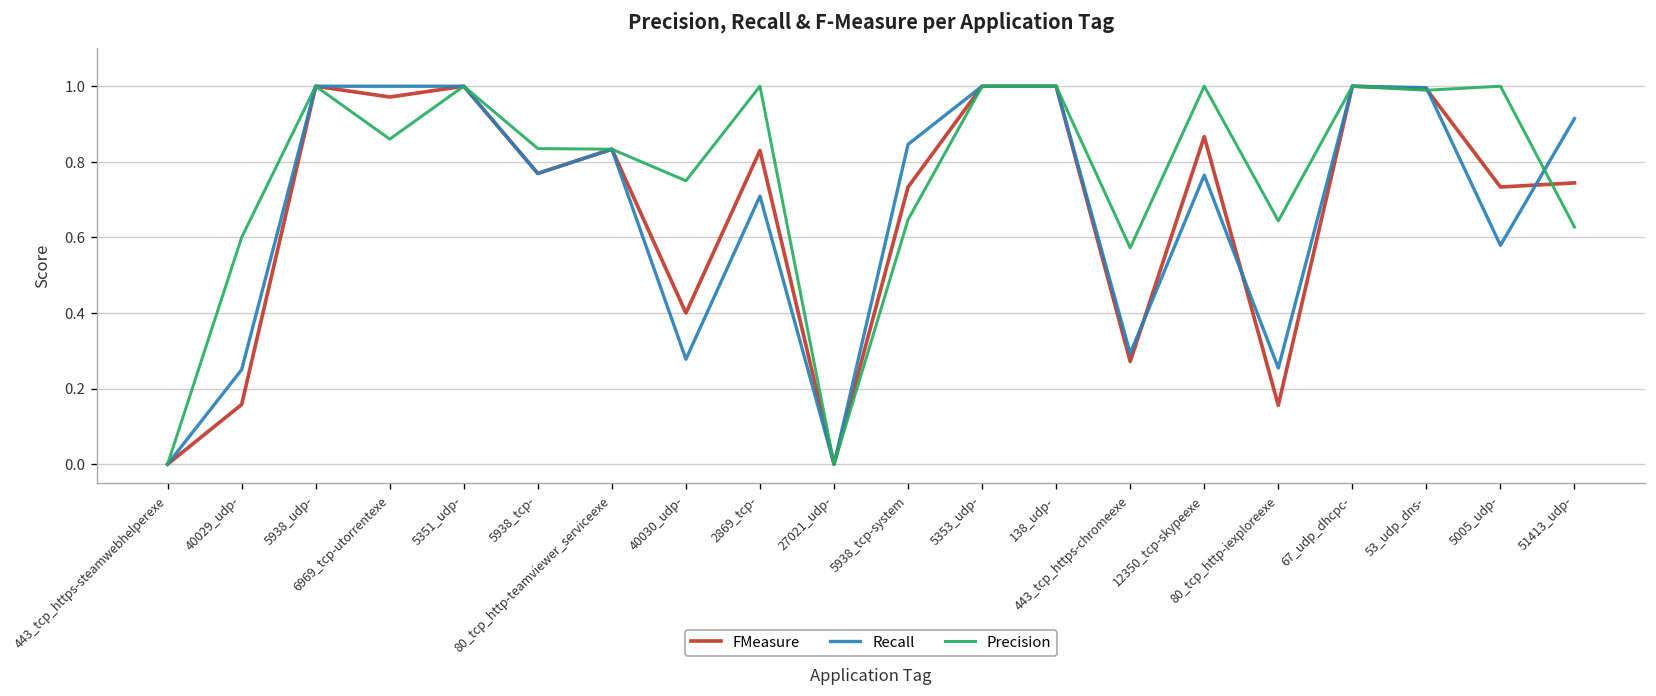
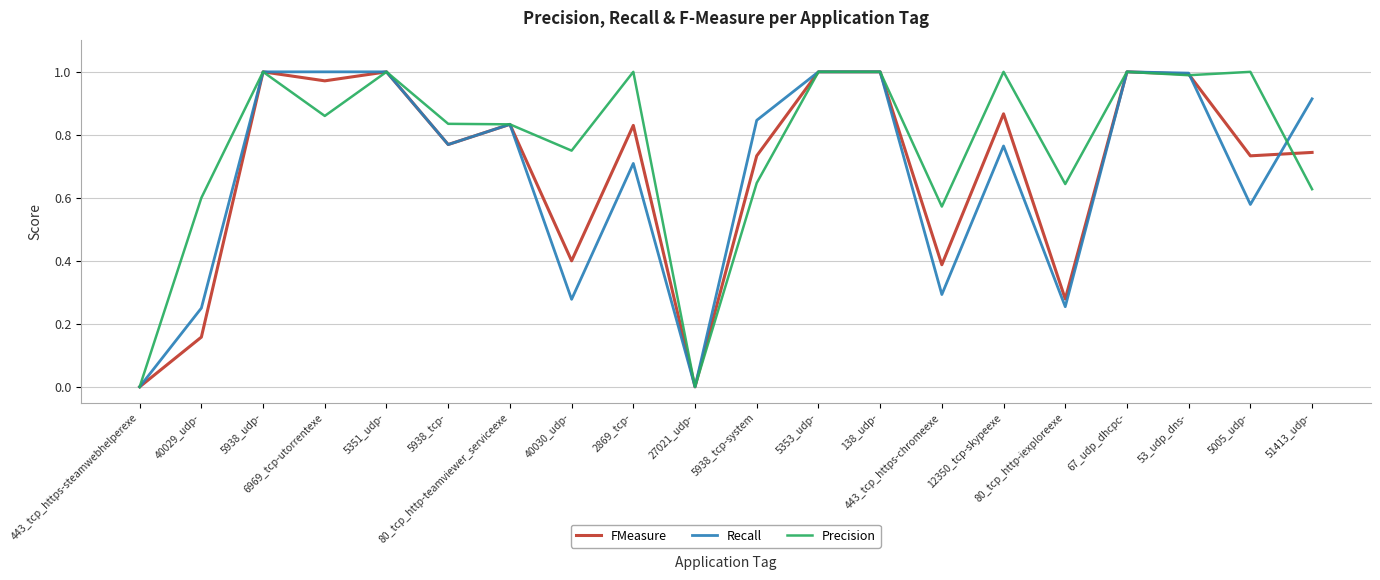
FMeasure, 443_tcp_https-chromeexe: 0.27 -> 0.39
FMeasure, 80_tcp_http-iexploreexe: 0.16 -> 0.28
